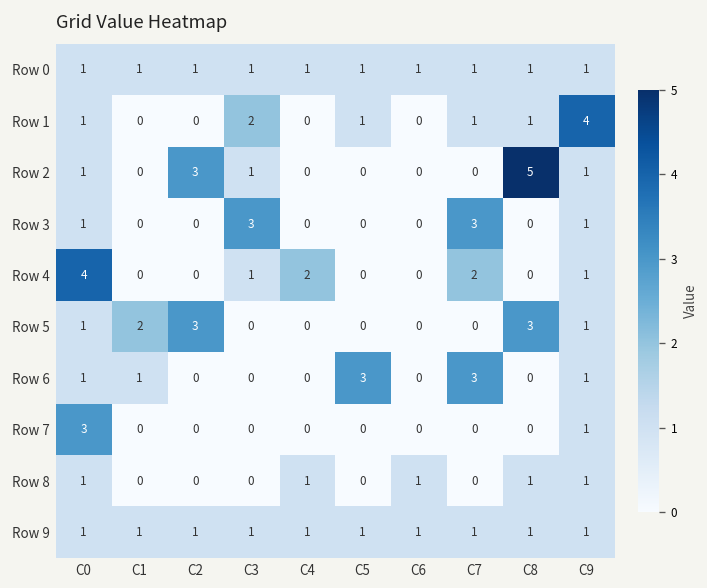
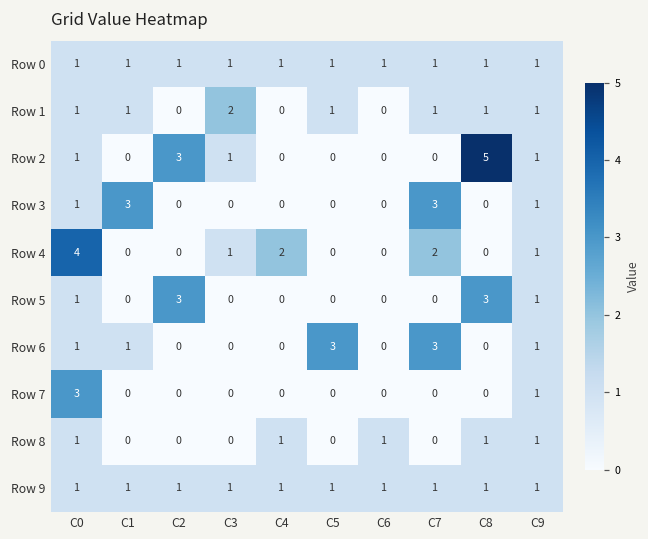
Row 1, C1: 0 -> 1
Row 1, C9: 4 -> 1
Row 3, C1: 0 -> 3
Row 3, C3: 3 -> 0
Row 5, C1: 2 -> 0
